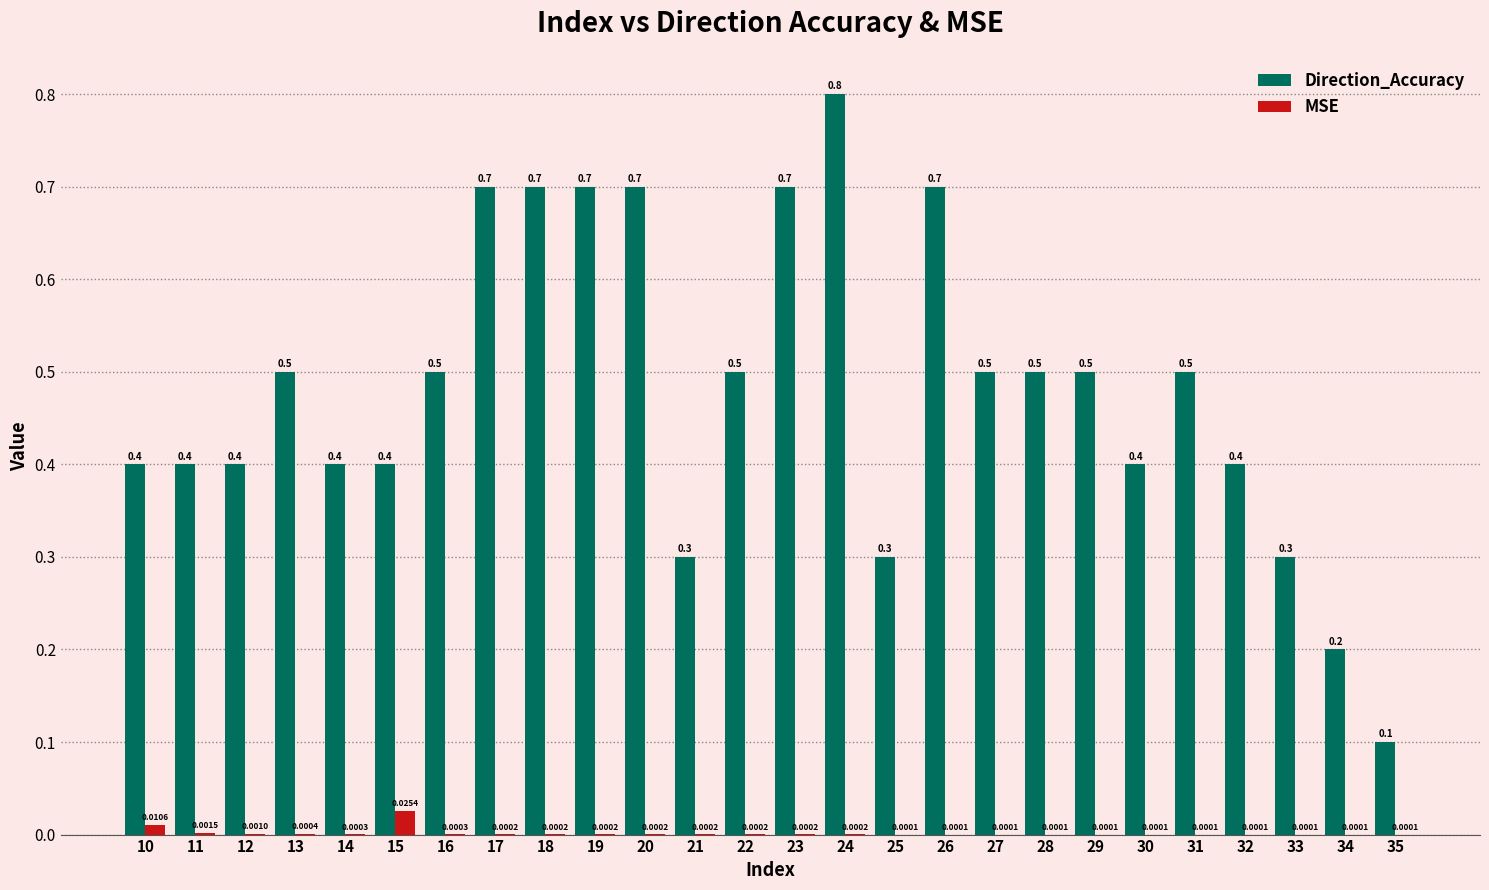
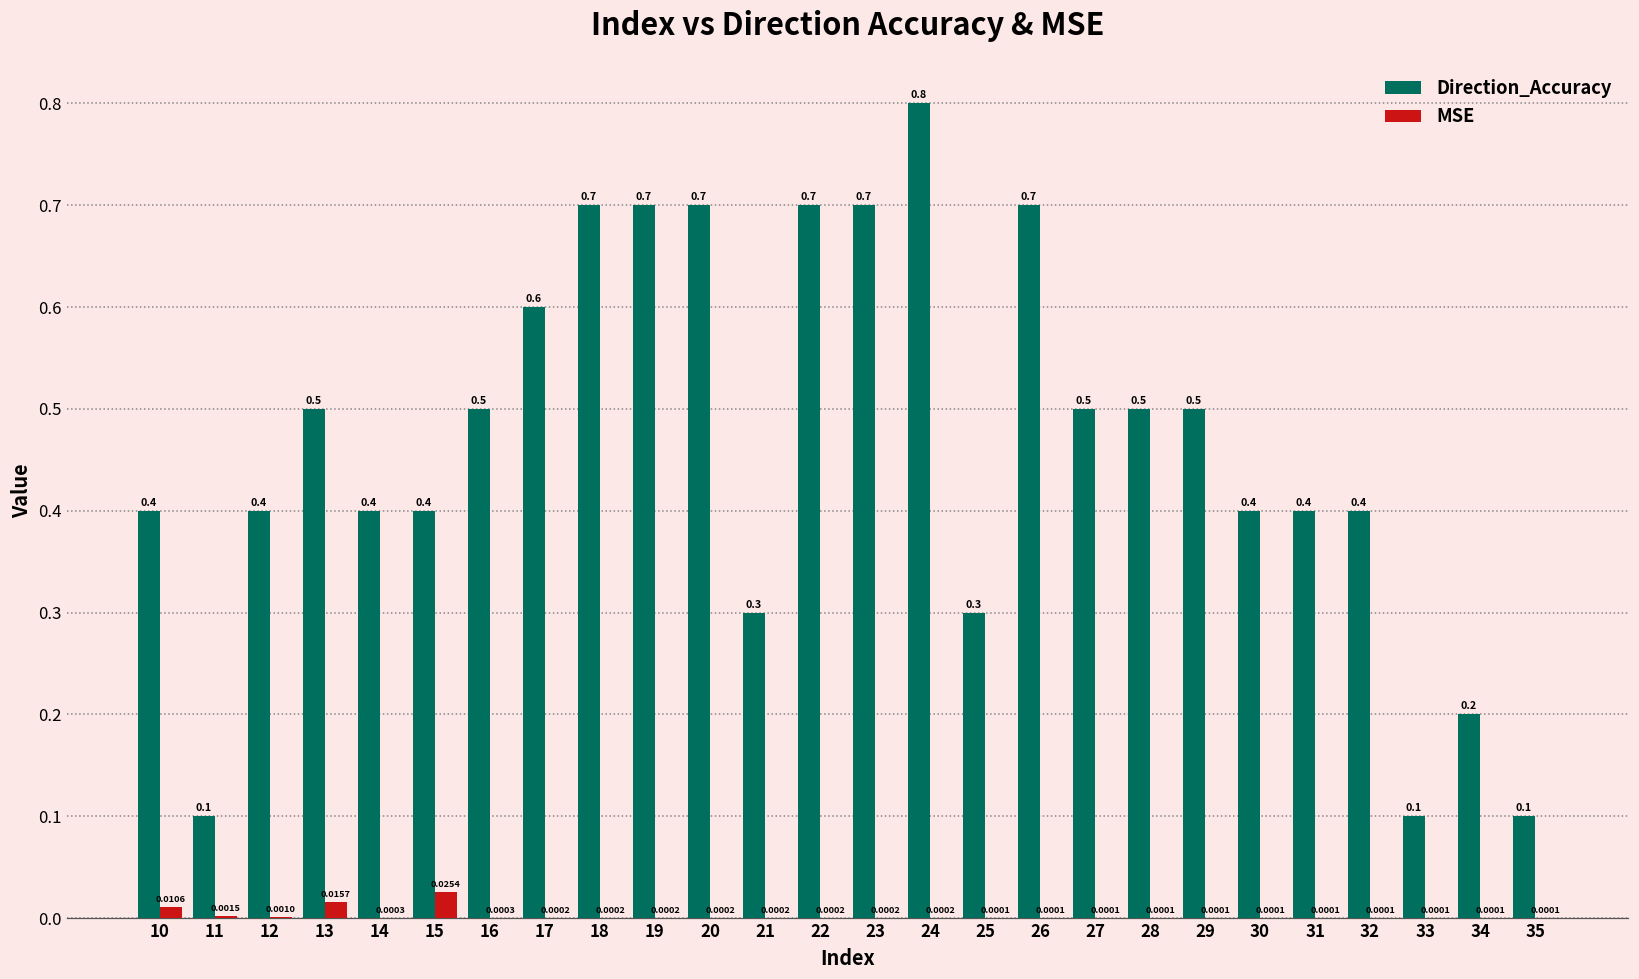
Direction_Accuracy, 11: 0.4 -> 0.1
MSE, 13: 0.0004 -> 0.0157
Direction_Accuracy, 17: 0.7 -> 0.6
Direction_Accuracy, 22: 0.5 -> 0.7
Direction_Accuracy, 31: 0.5 -> 0.4
Direction_Accuracy, 33: 0.3 -> 0.1
